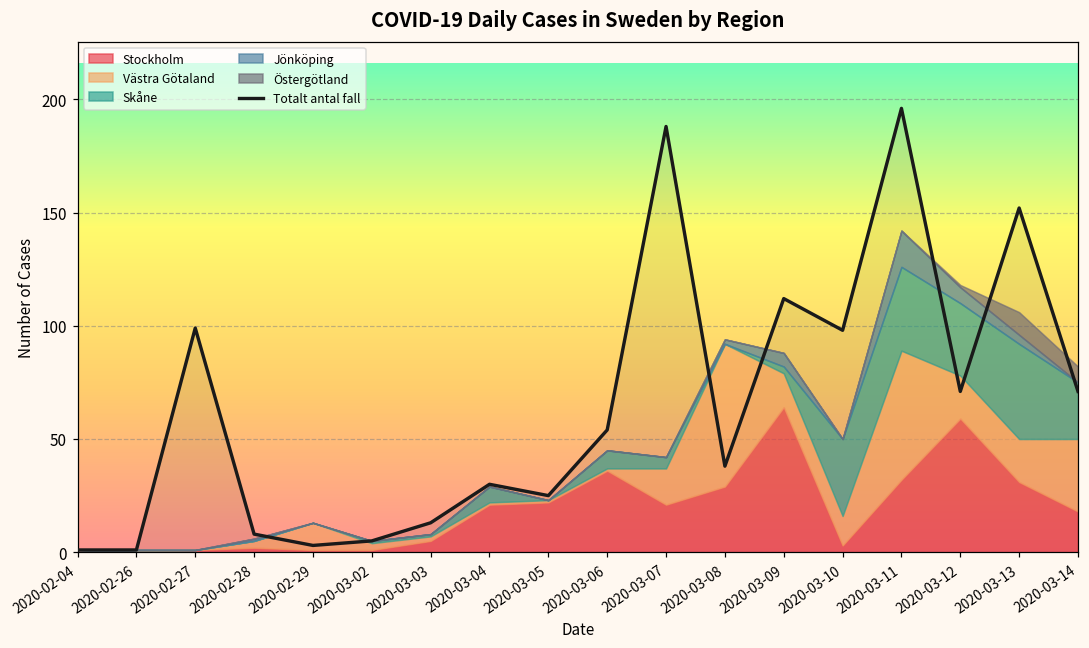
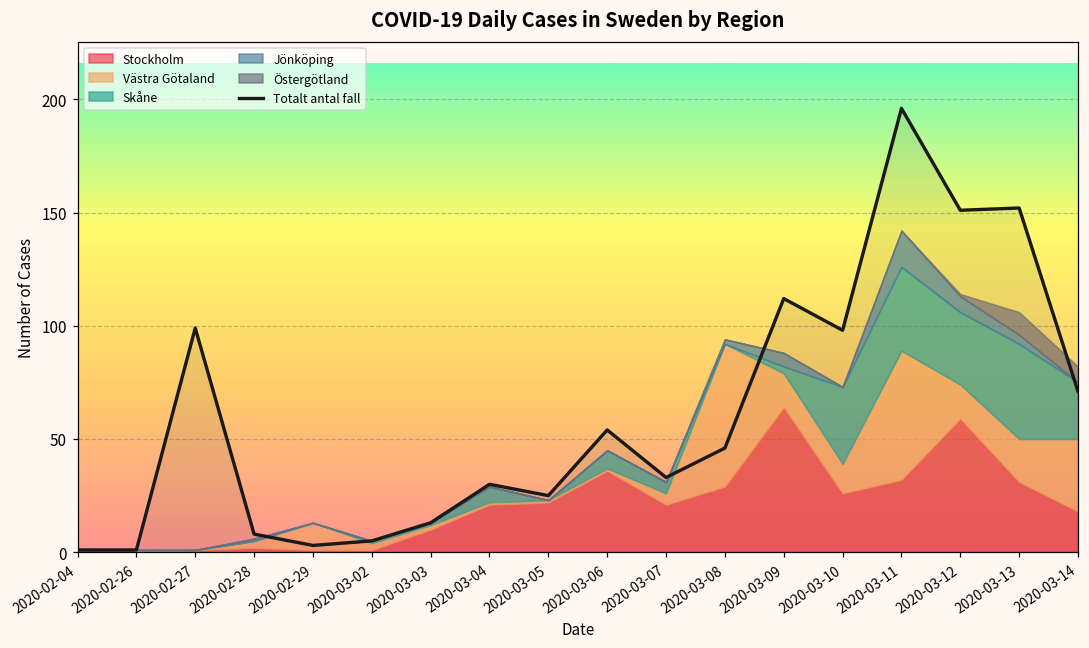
Stockholm, 2020-03-03: 5 -> 10
Totalt antal fall, 2020-03-07: 188 -> 33
Västra Götaland, 2020-03-07: 16 -> 5
Totalt antal fall, 2020-03-08: 38 -> 46
Stockholm, 2020-03-10: 3 -> 26
Totalt antal fall, 2020-03-12: 71 -> 151
Västra Götaland, 2020-03-12: 19 -> 15
